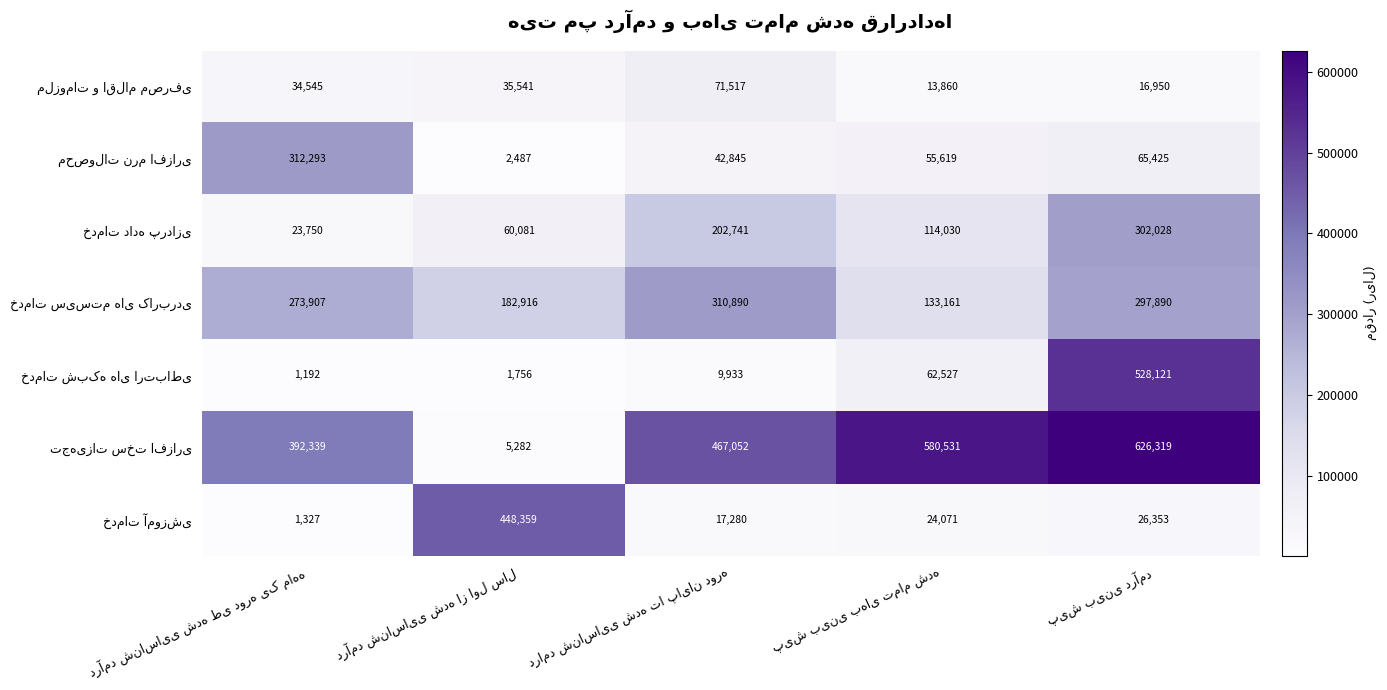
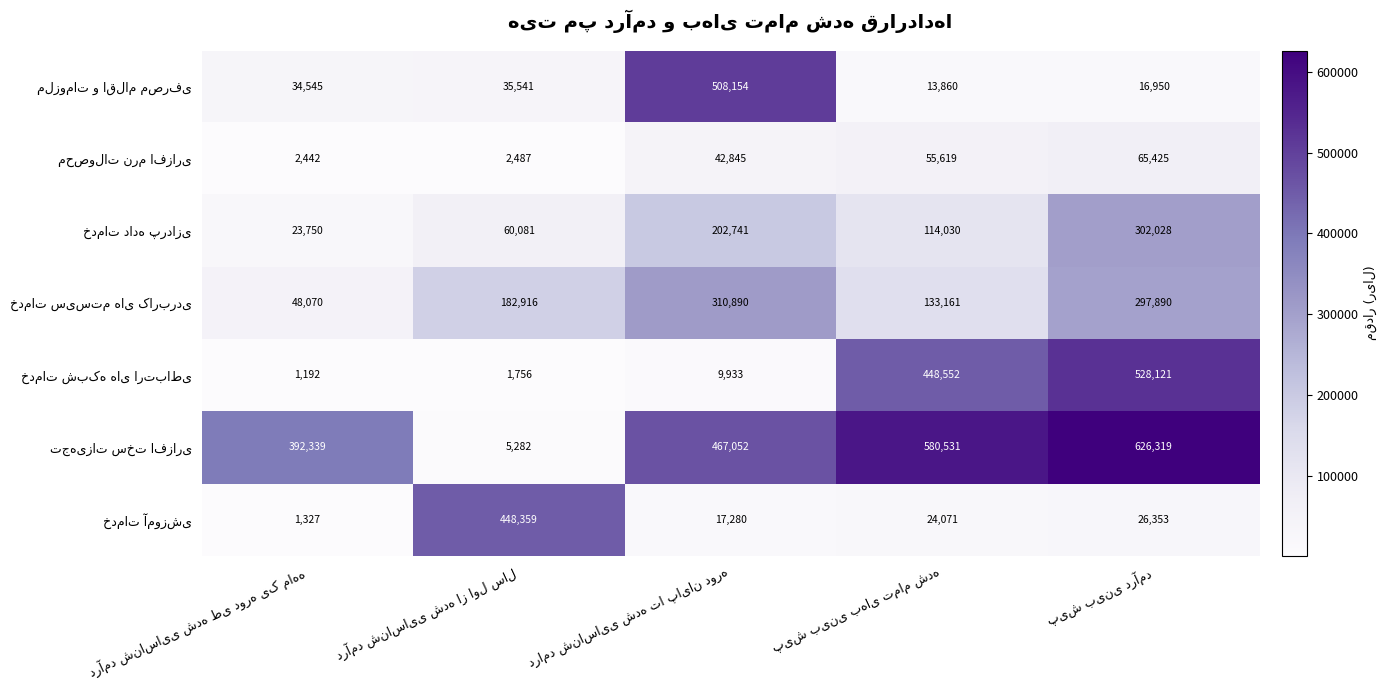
ملزومات و اقلام مصرفی, درامد شناسایی شده تا پایان دوره: 71,517 -> 508,154
محصولات نرم افزاری, درآمد شناسایی شده طی دوره یک ماهه: 312,293 -> 2,442
خدمات سیستم های کاربردی, درآمد شناسایی شده طی دوره یک ماهه: 273,907 -> 48,070
خدمات شبکه های ارتباطی, پیش بینی بهای تمام شده: 62,527 -> 448,552
